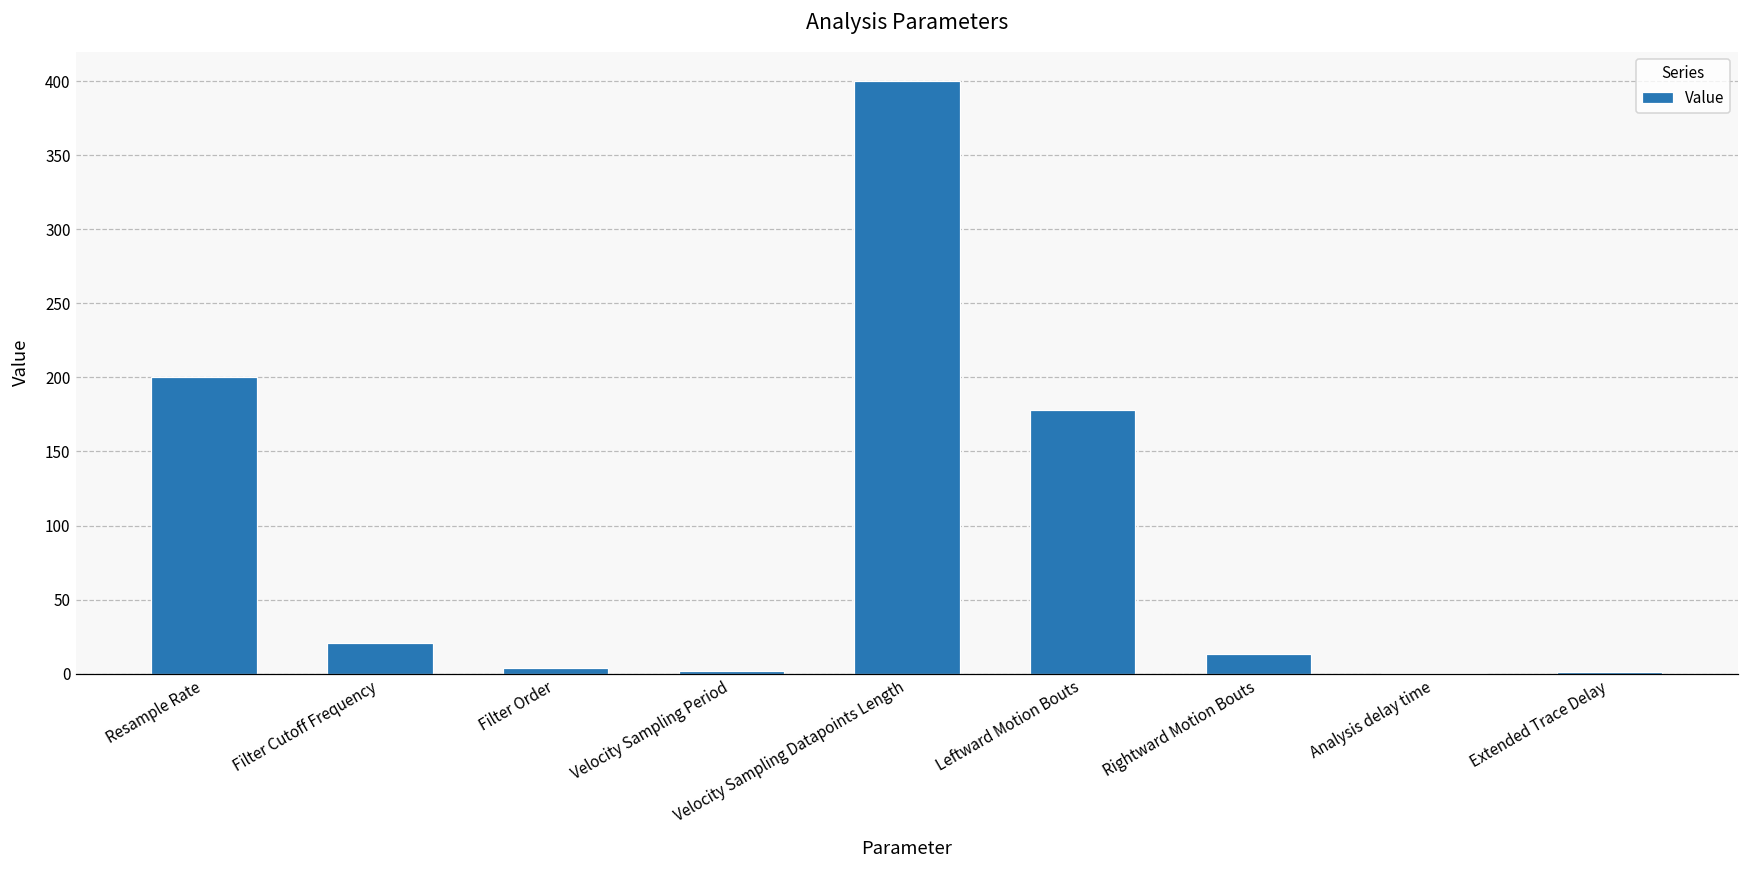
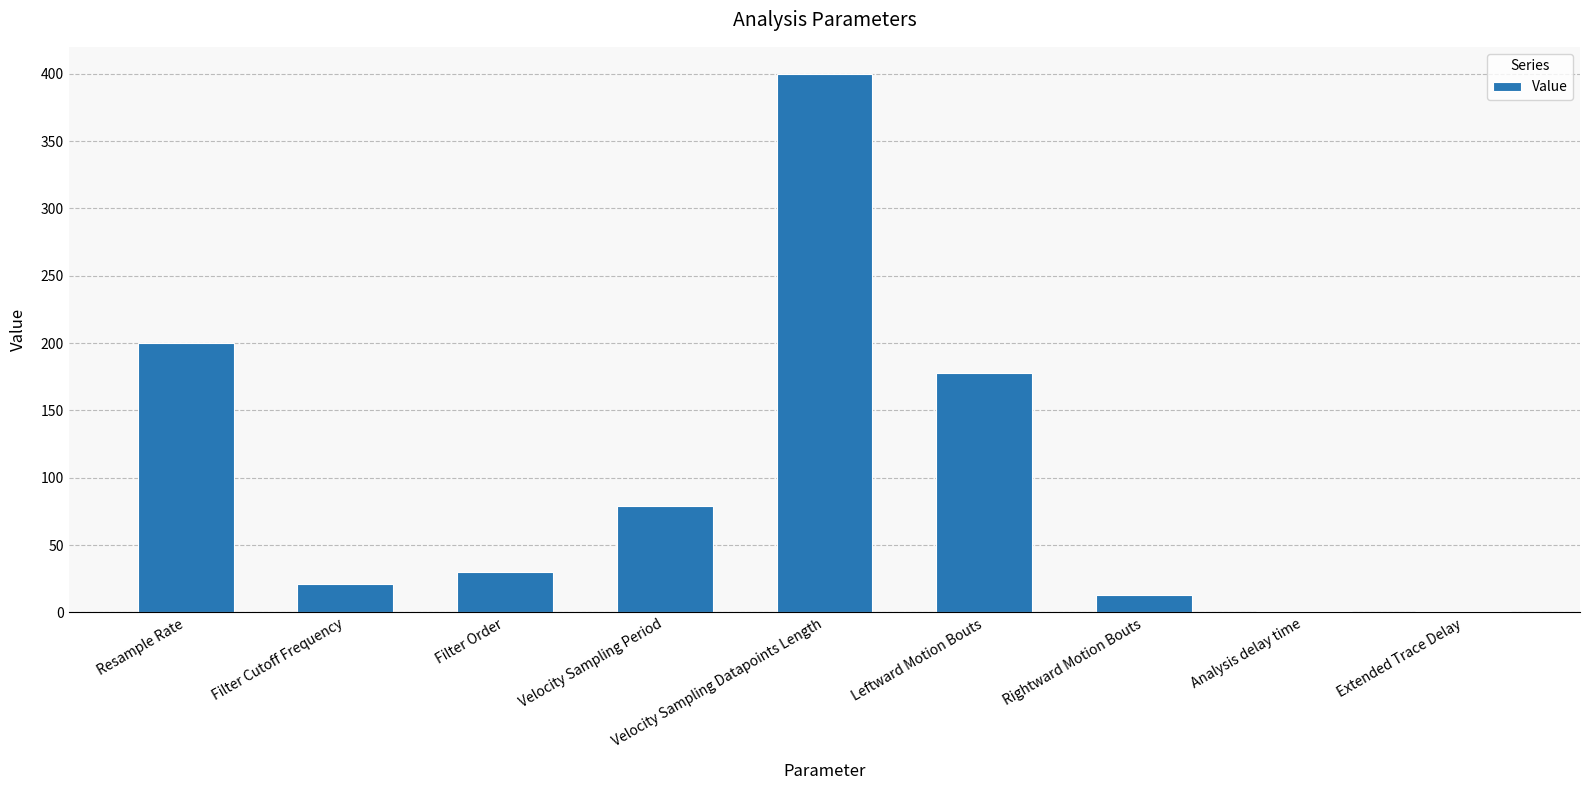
Filter Order: 4 -> 30
Velocity Sampling Period: 2 -> 79
